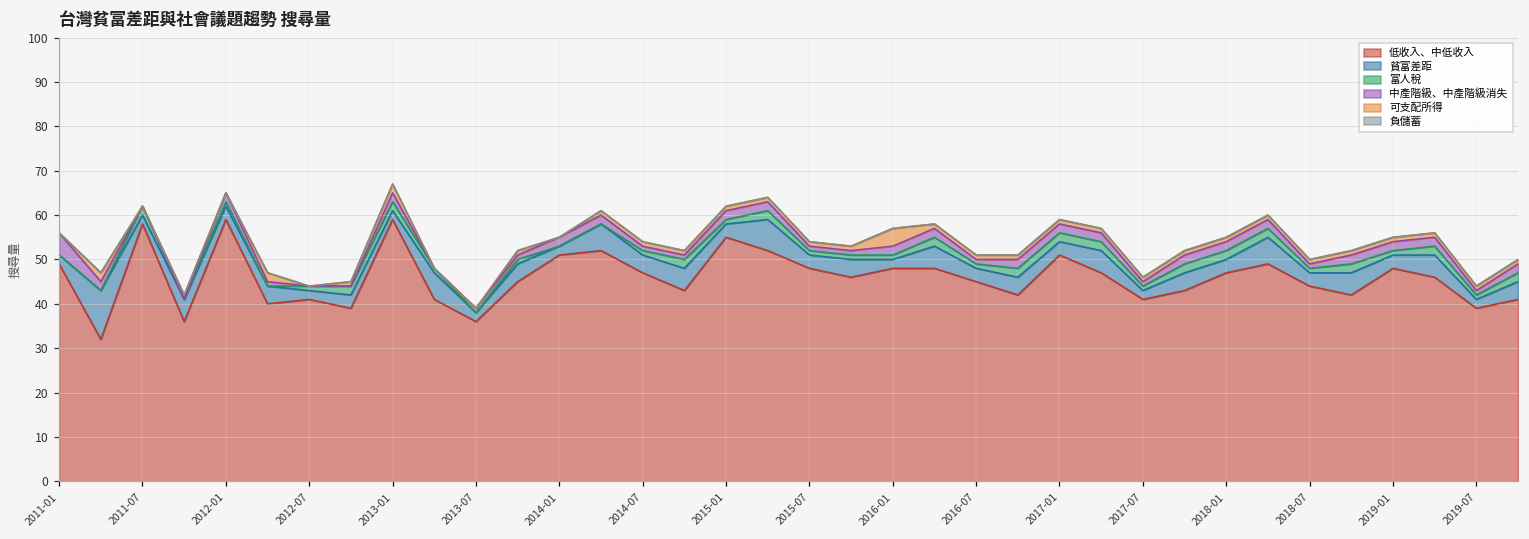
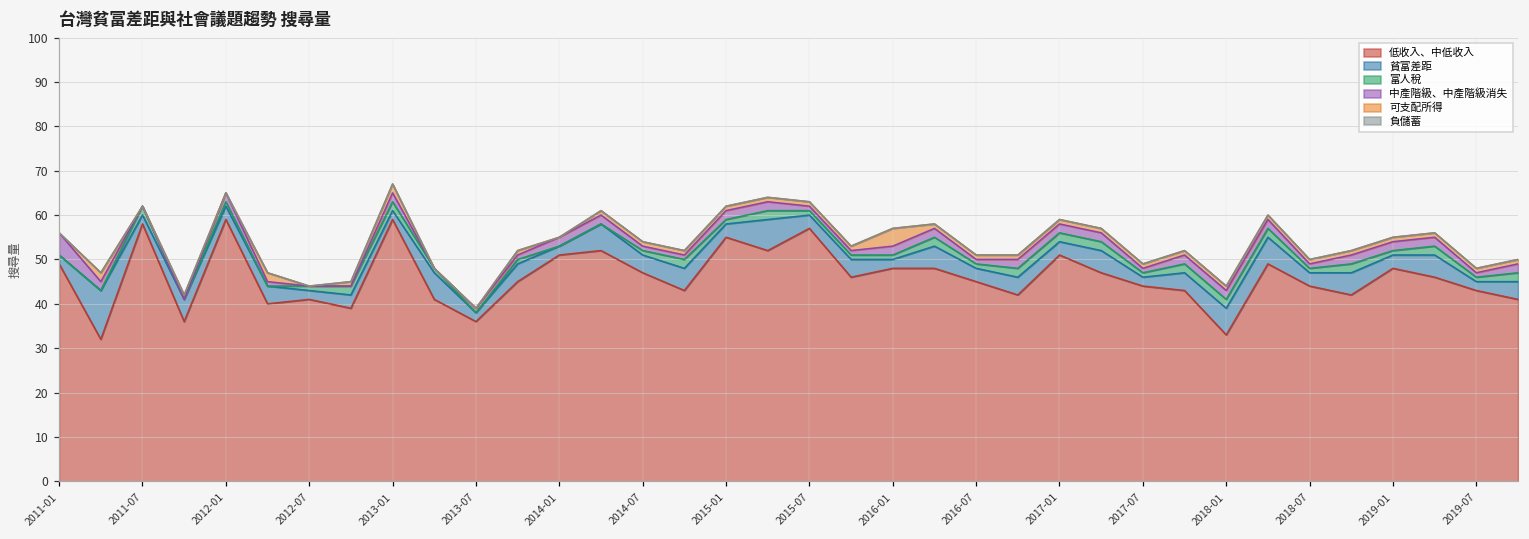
低收入、中低收入, 2015-07: 48 -> 57
低收入、中低收入, 2017-07: 41 -> 44
低收入、中低收入, 2018-01: 47 -> 33
貧富差距, 2018-01: 3 -> 6
低收入、中低收入, 2019-07: 39 -> 43
